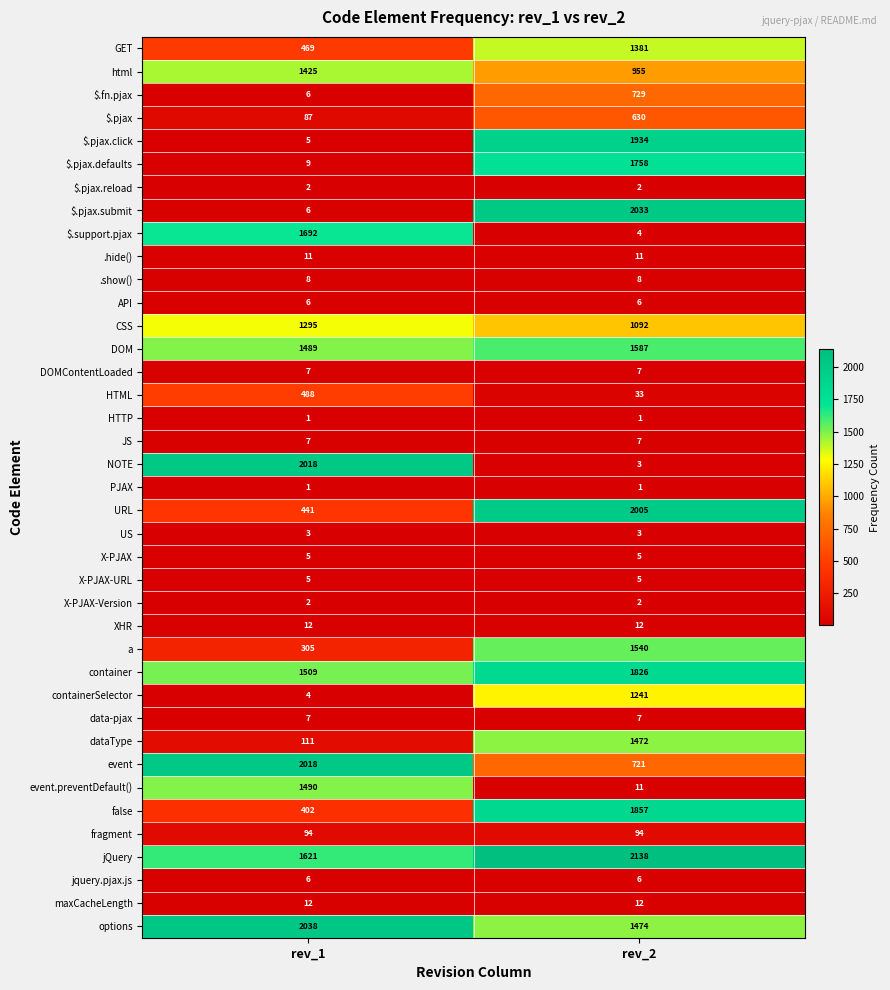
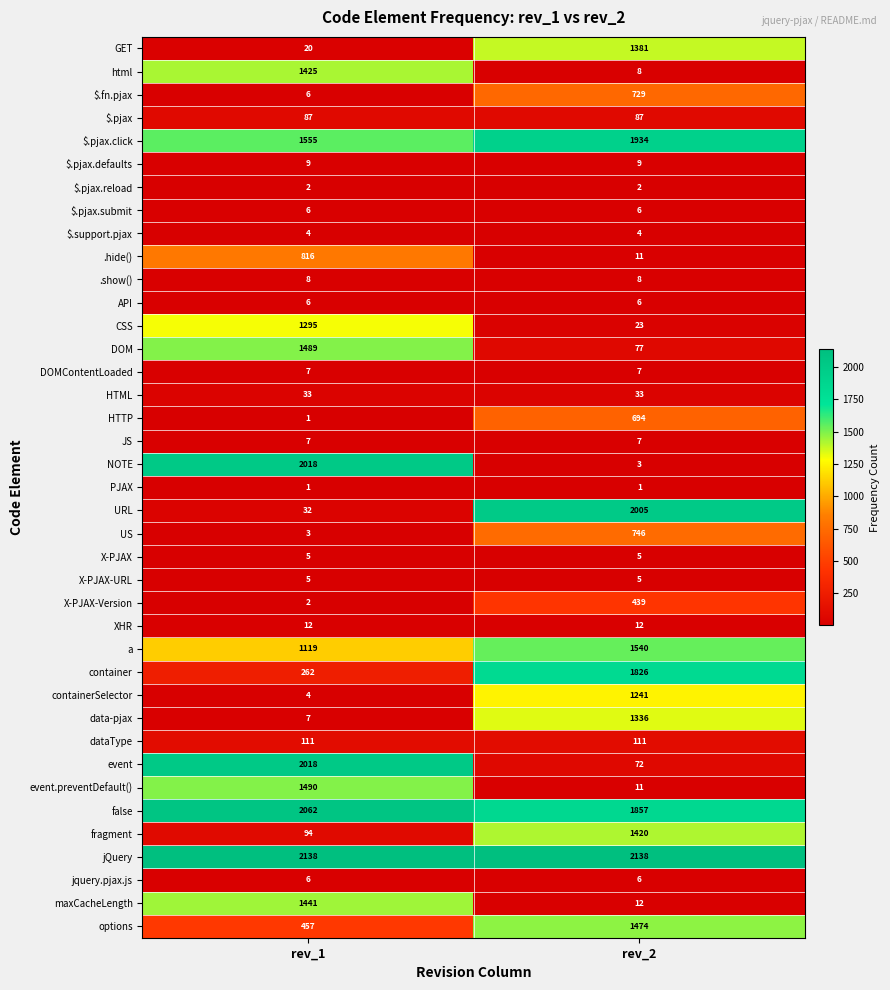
GET, rev_1: 469 -> 20
html, rev_2: 955 -> 8
$.pjax, rev_2: 630 -> 87
$.pjax.click, rev_1: 5 -> 1555
$.pjax.defaults, rev_2: 1758 -> 9
$.pjax.submit, rev_2: 2033 -> 6
$.support.pjax, rev_1: 1692 -> 4
.hide(), rev_1: 11 -> 816
CSS, rev_2: 1092 -> 23
DOM, rev_2: 1587 -> 77
HTML, rev_1: 488 -> 33
HTTP, rev_2: 1 -> 694
URL, rev_1: 441 -> 32
US, rev_2: 3 -> 746
X-PJAX-Version, rev_2: 2 -> 439
a, rev_1: 305 -> 1119
container, rev_1: 1509 -> 262
data-pjax, rev_2: 7 -> 1336
dataType, rev_2: 1472 -> 111
event, rev_2: 721 -> 72
false, rev_1: 402 -> 2062
fragment, rev_2: 94 -> 1420
jQuery, rev_1: 1621 -> 2138
maxCacheLength, rev_1: 12 -> 1441
options, rev_1: 2038 -> 457
